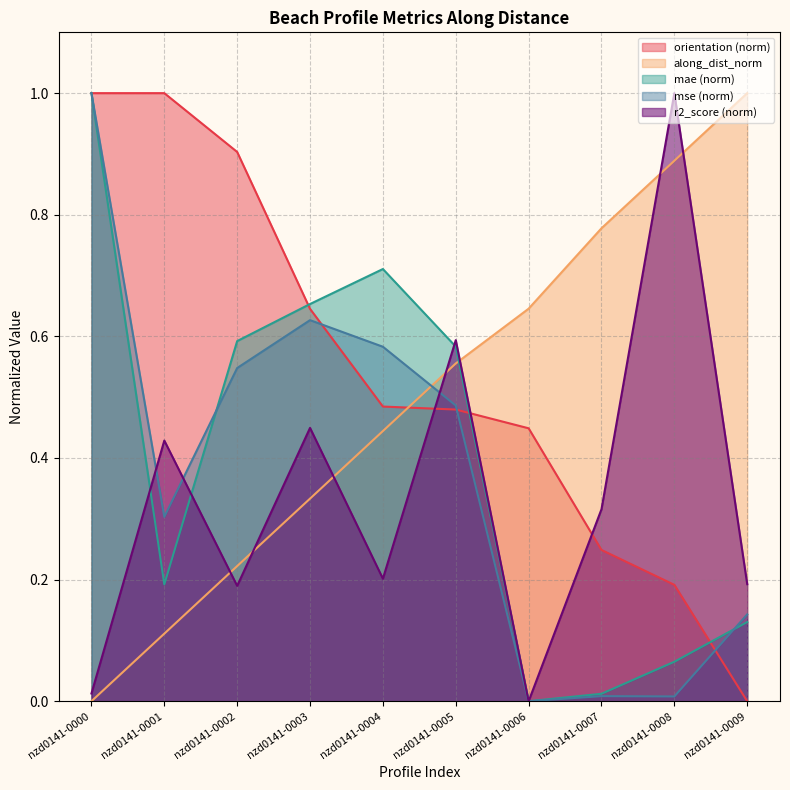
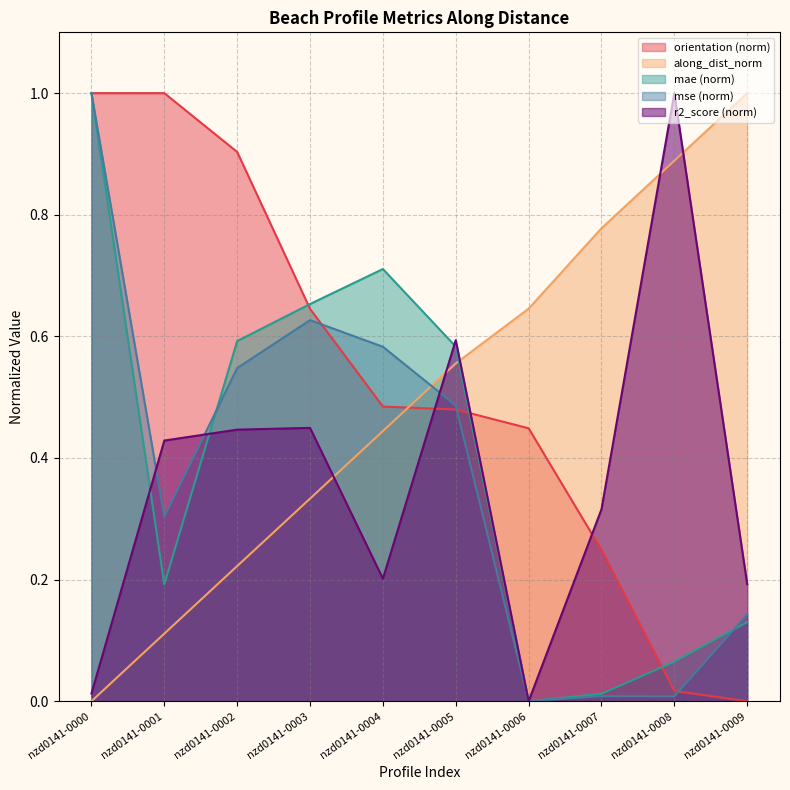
r2_score (norm), nzd0141-0002: 0.19 -> 0.45
orientation (norm), nzd0141-0008: 0.19 -> 0.02
